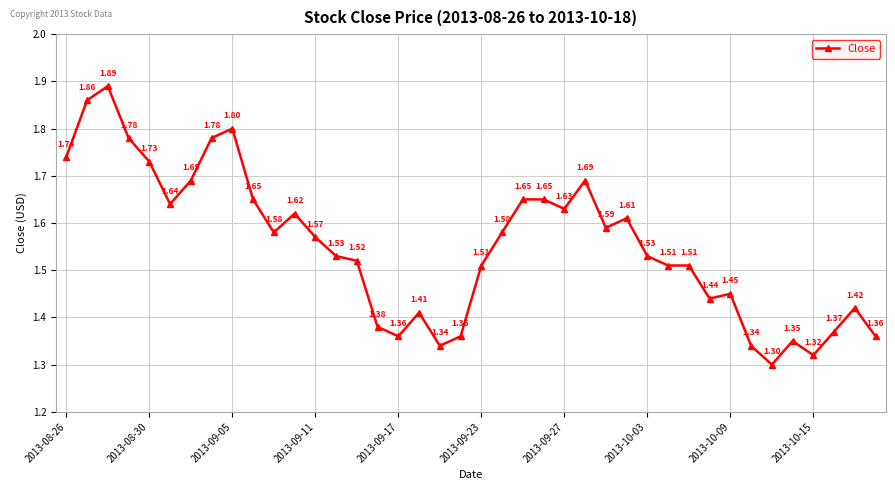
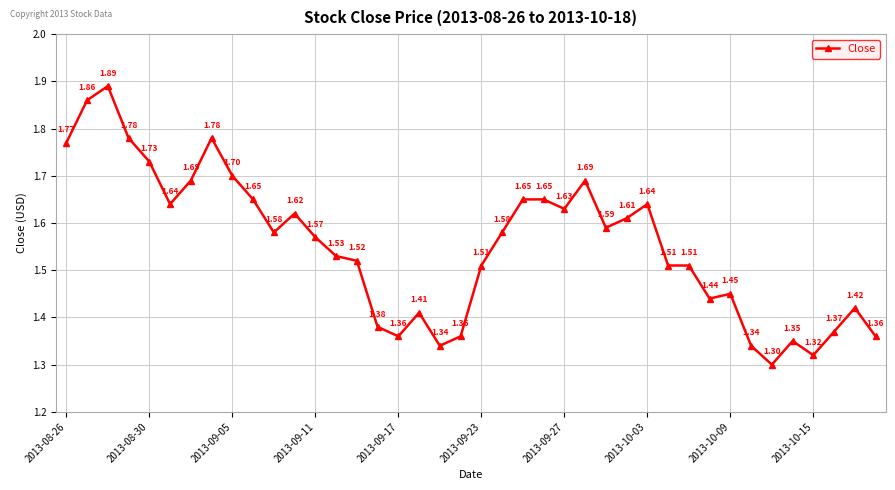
2013-08-26: 1.74 -> 1.77
2013-09-05: 1.80 -> 1.70
2013-10-03: 1.53 -> 1.64
